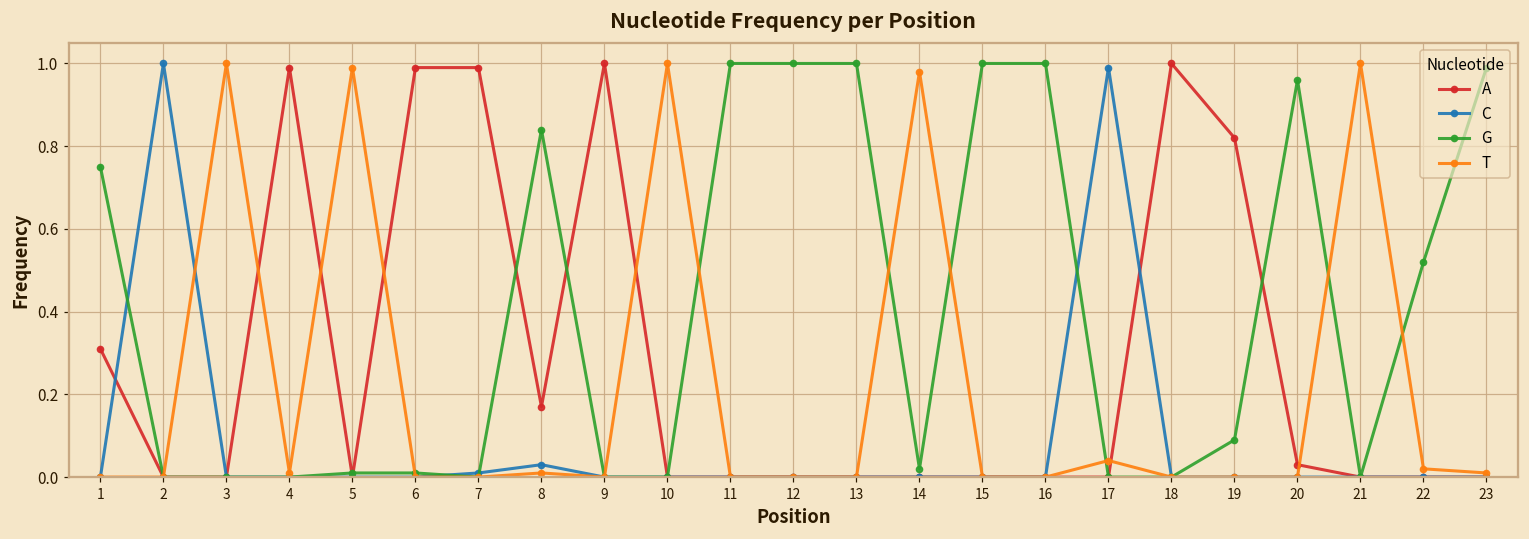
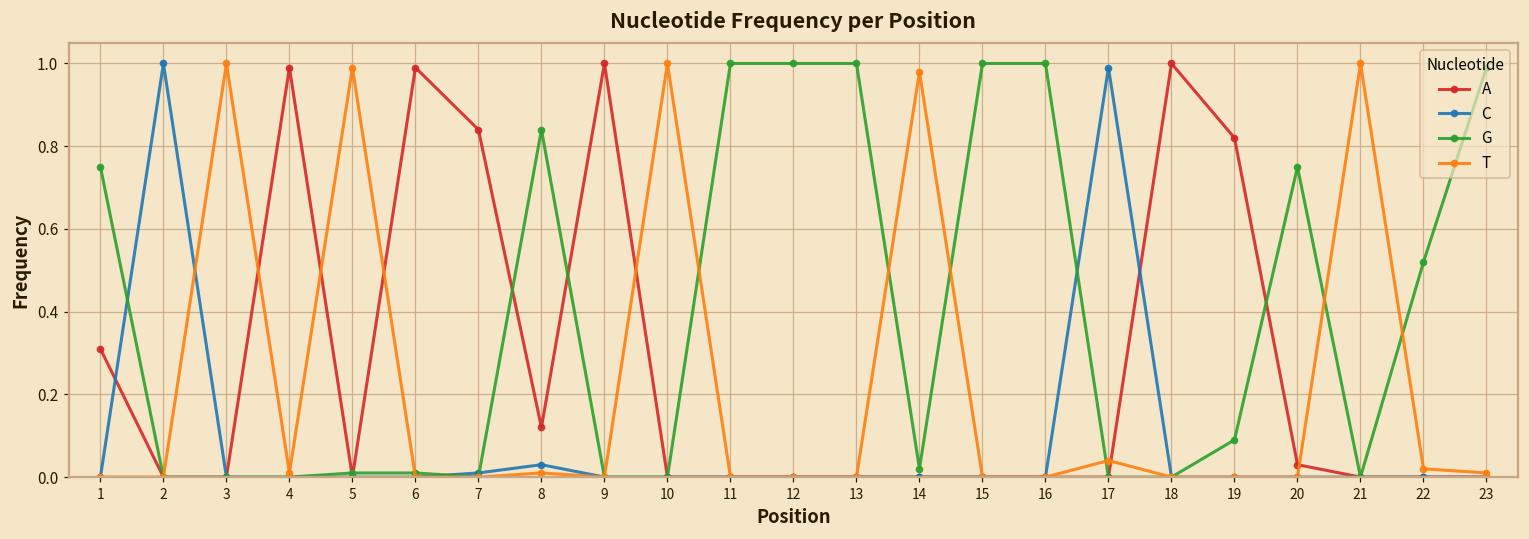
A, 7: 0.99 -> 0.84
A, 8: 0.17 -> 0.12
G, 20: 0.96 -> 0.75
